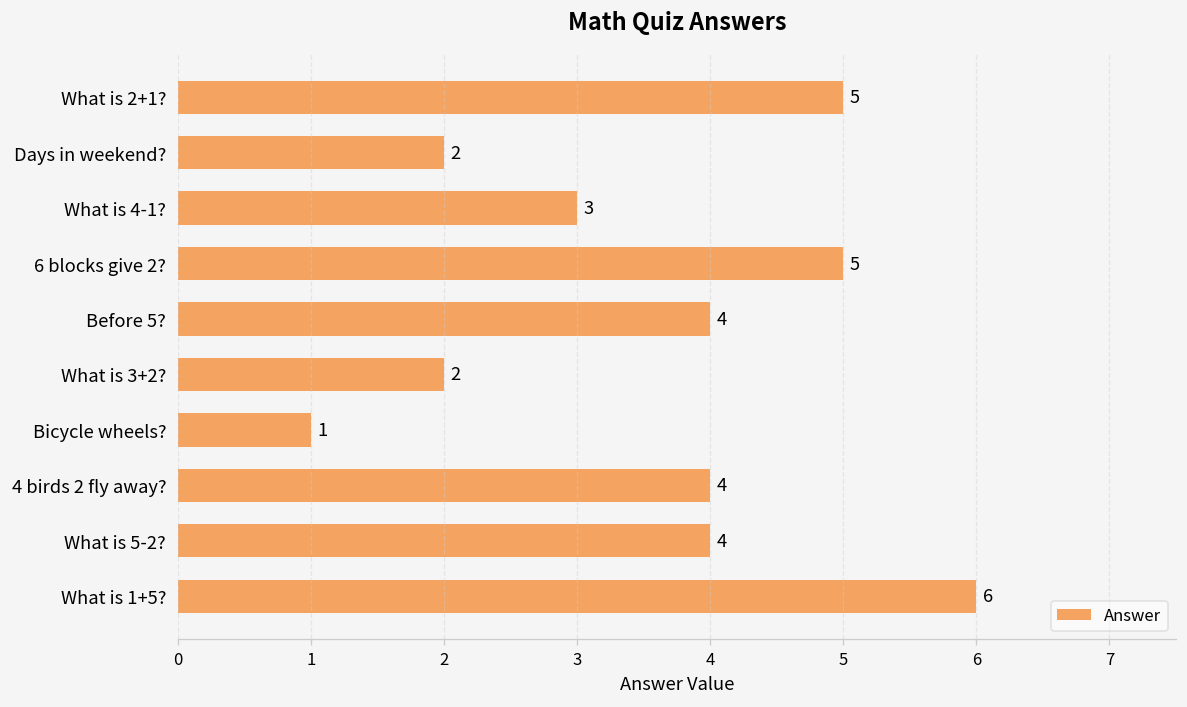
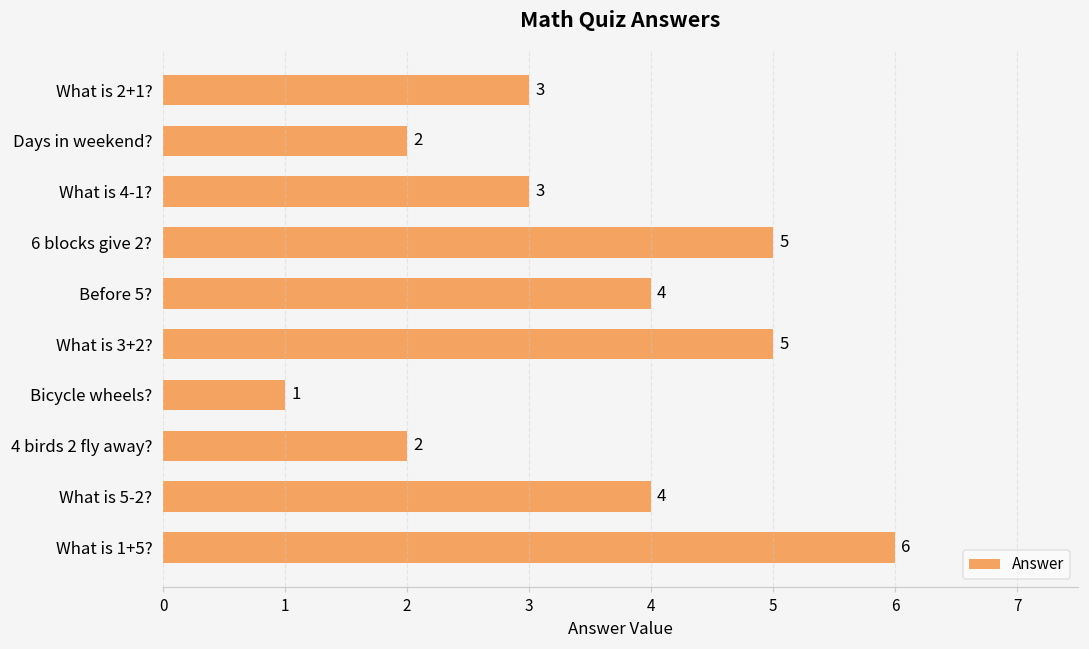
What is 2+1?: 5 -> 3
What is 3+2?: 2 -> 5
4 birds 2 fly away?: 4 -> 2
